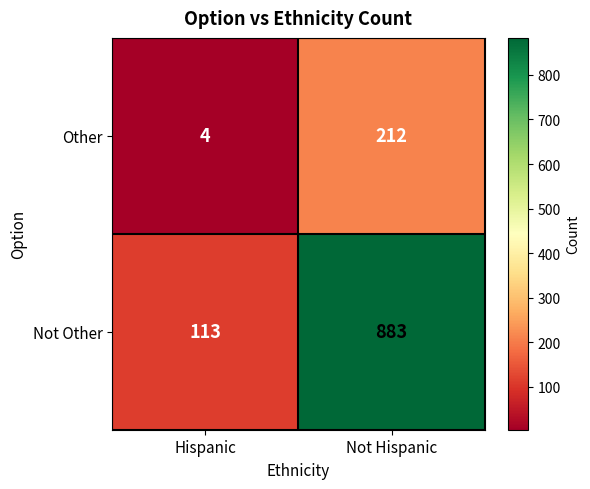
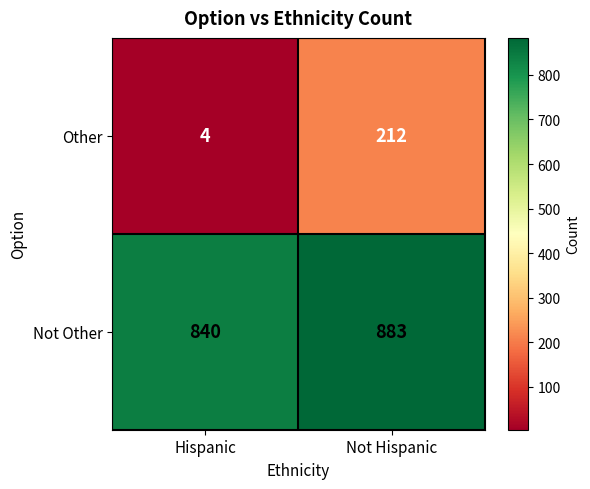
Not Other, Hispanic: 113 -> 840
